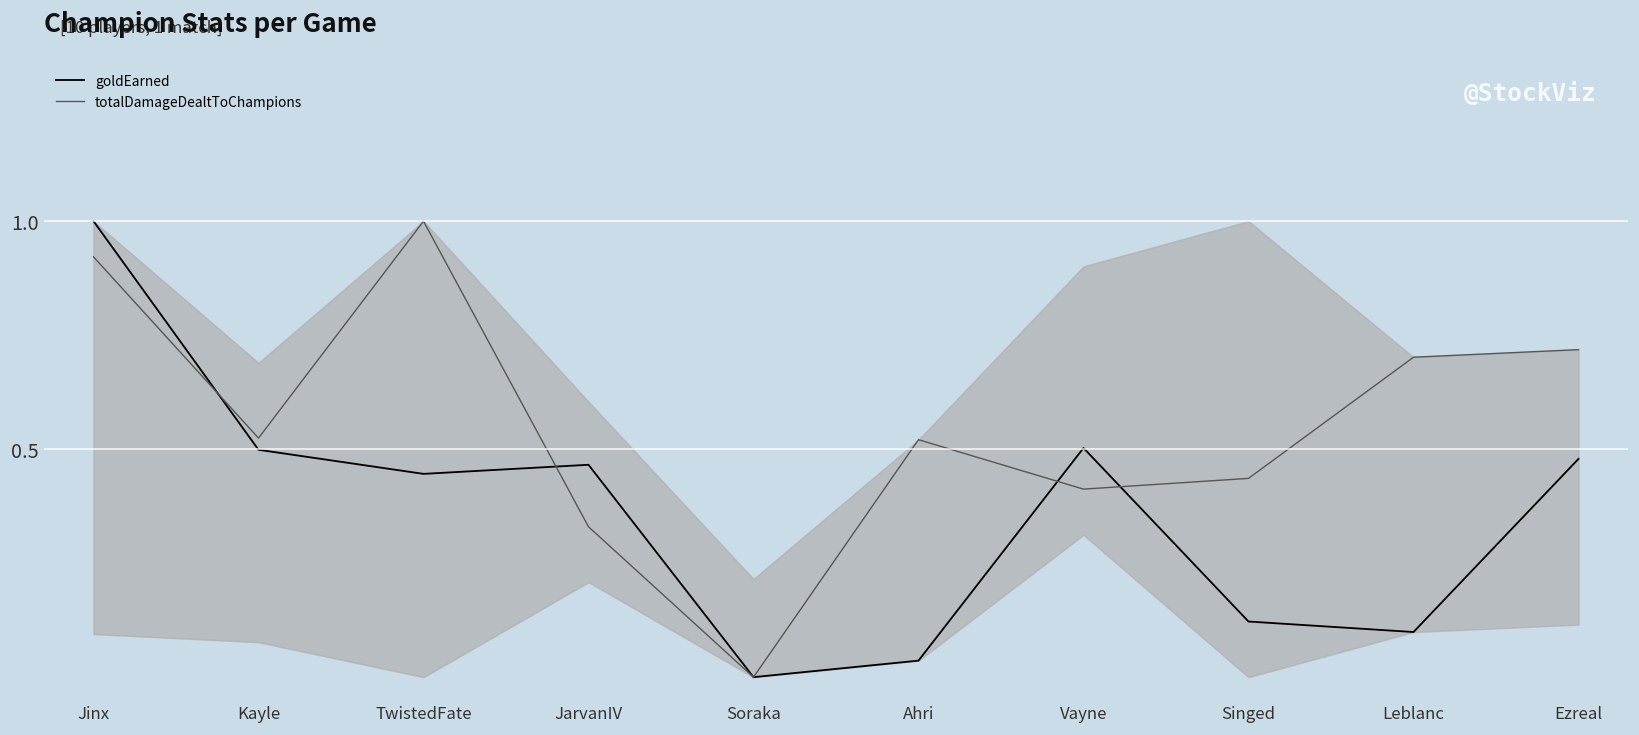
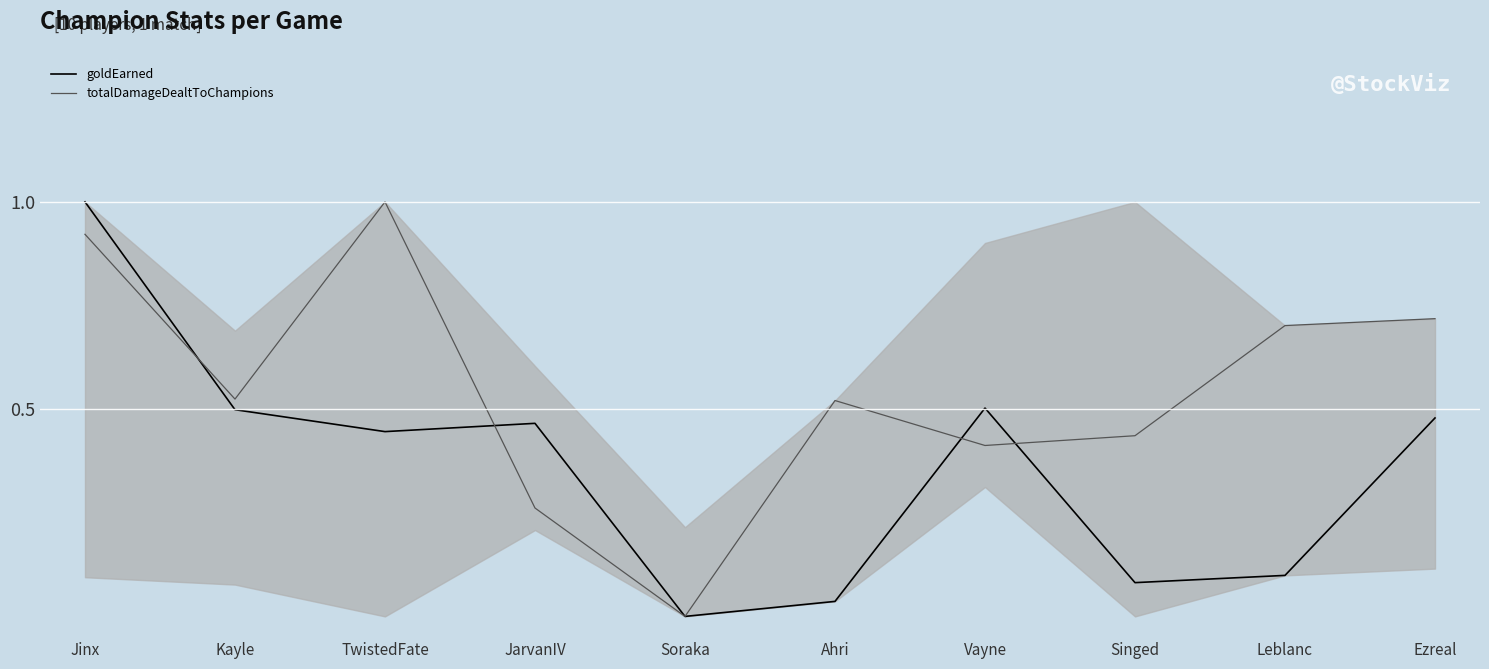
totalDamageDealtToChampions, JarvanIV: 0.33 -> 0.26
goldEarned, Singed: 0.12 -> 0.08
